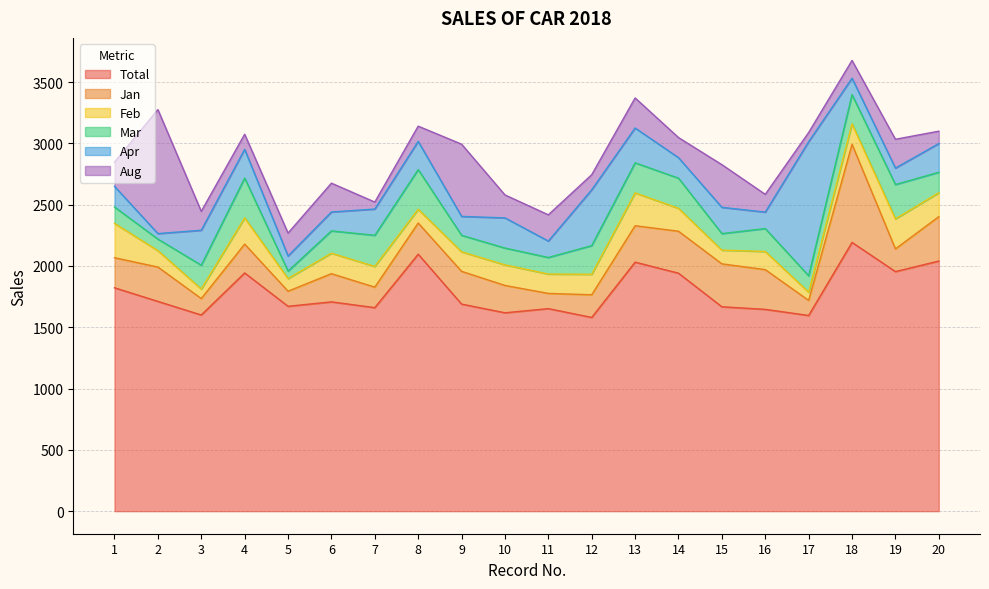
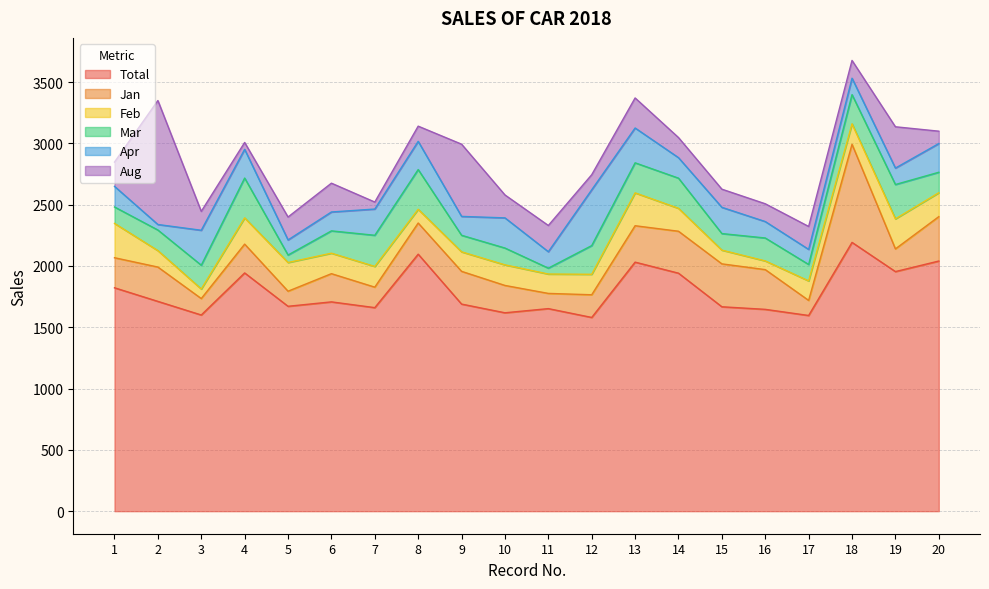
Mar, 2: 90 -> 170
Aug, 4: 120 -> 60
Feb, 5: 100 -> 230
Mar, 11: 140 -> 50
Aug, 15: 350 -> 150
Feb, 16: 150 -> 70
Feb, 17: 70 -> 160
Apr, 17: 1090 -> 120
Aug, 17: 80 -> 190
Aug, 19: 240 -> 340
